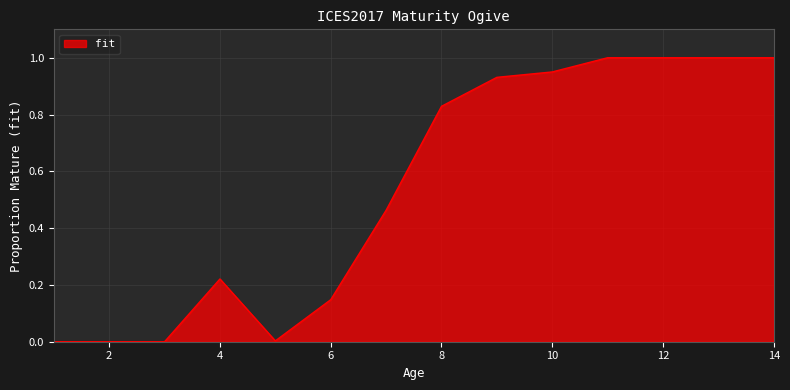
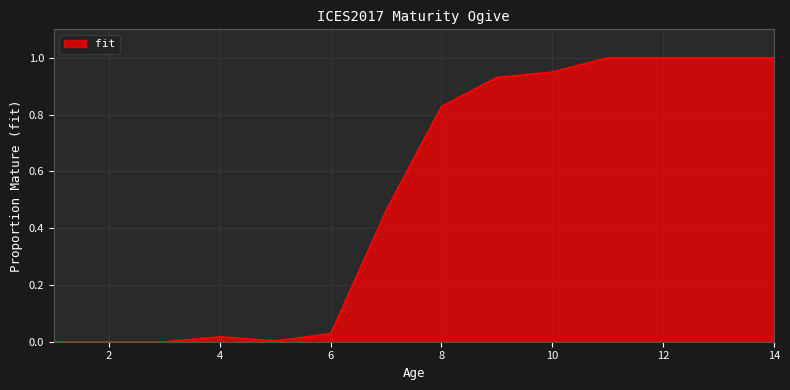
4: 0.22 -> 0.02
6: 0.15 -> 0.03
